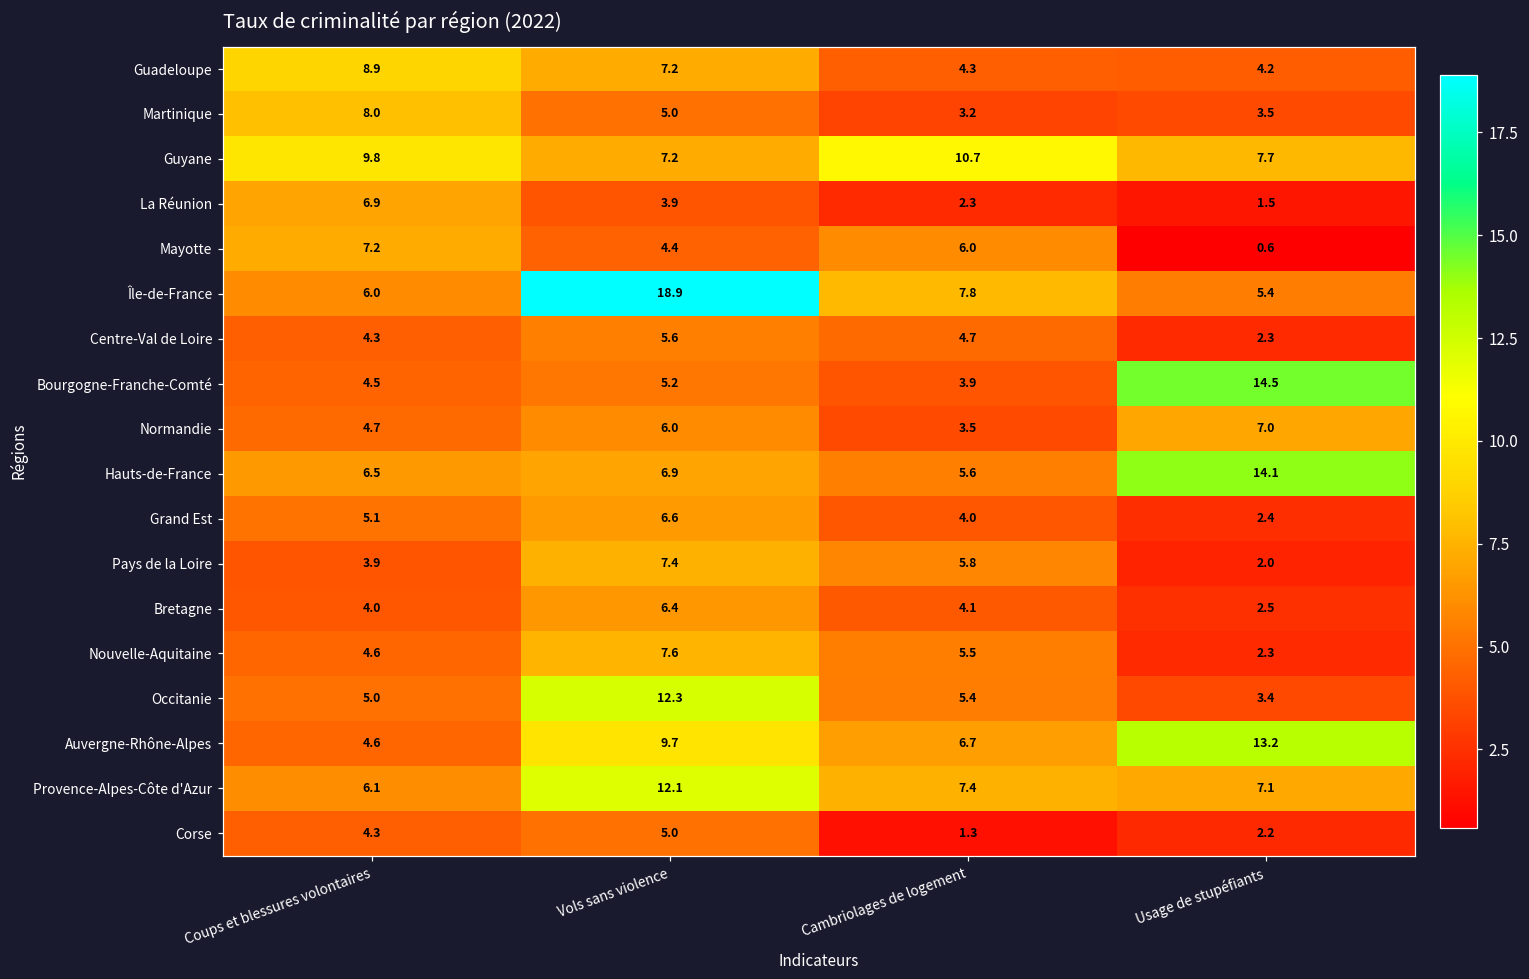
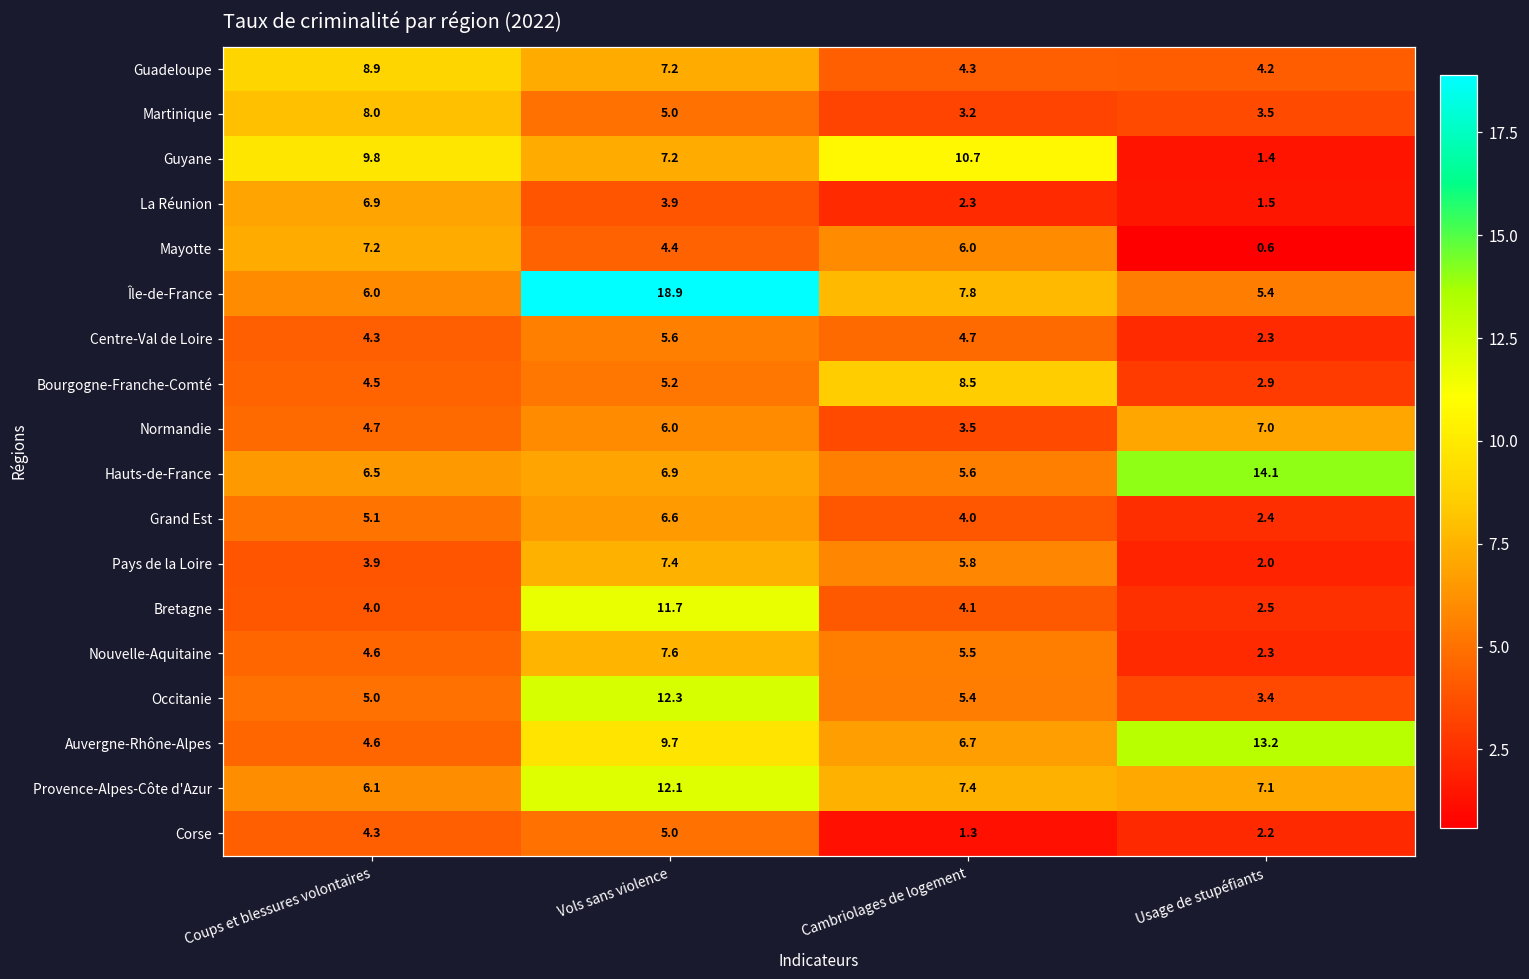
Guyane, Usage de stupéfiants: 7.7 -> 1.4
Bourgogne-Franche-Comté, Cambriolages de logement: 3.9 -> 8.5
Bourgogne-Franche-Comté, Usage de stupéfiants: 14.5 -> 2.9
Bretagne, Vols sans violence: 6.4 -> 11.7
